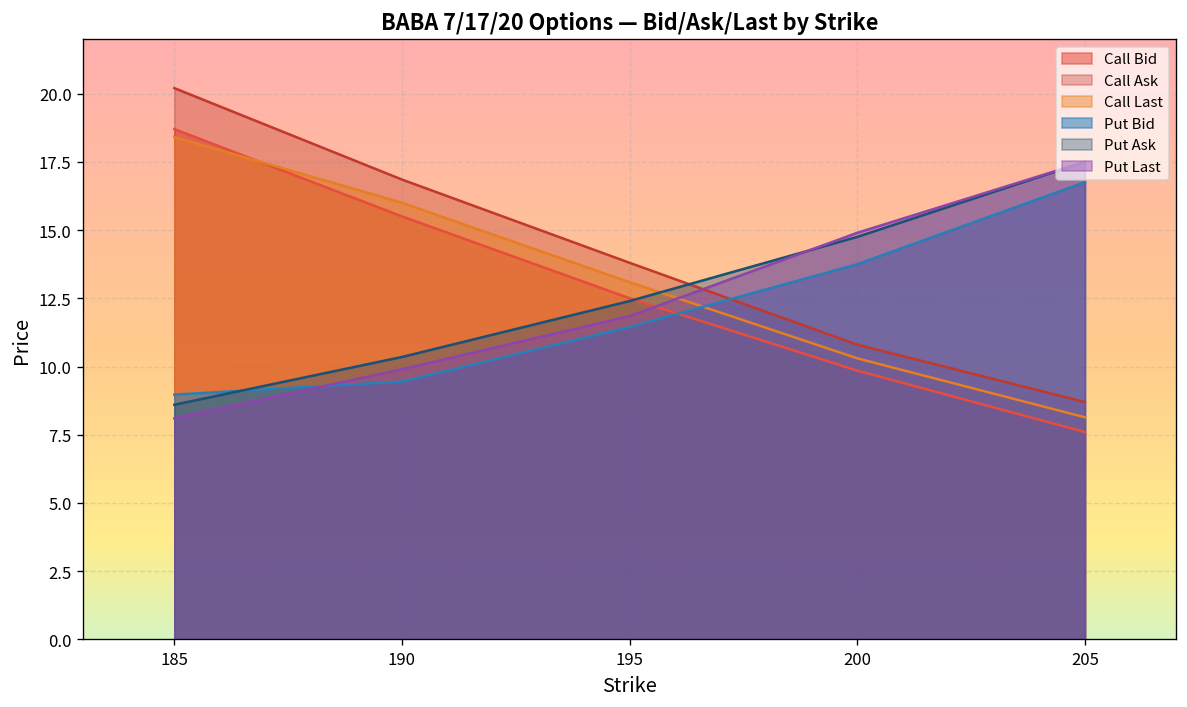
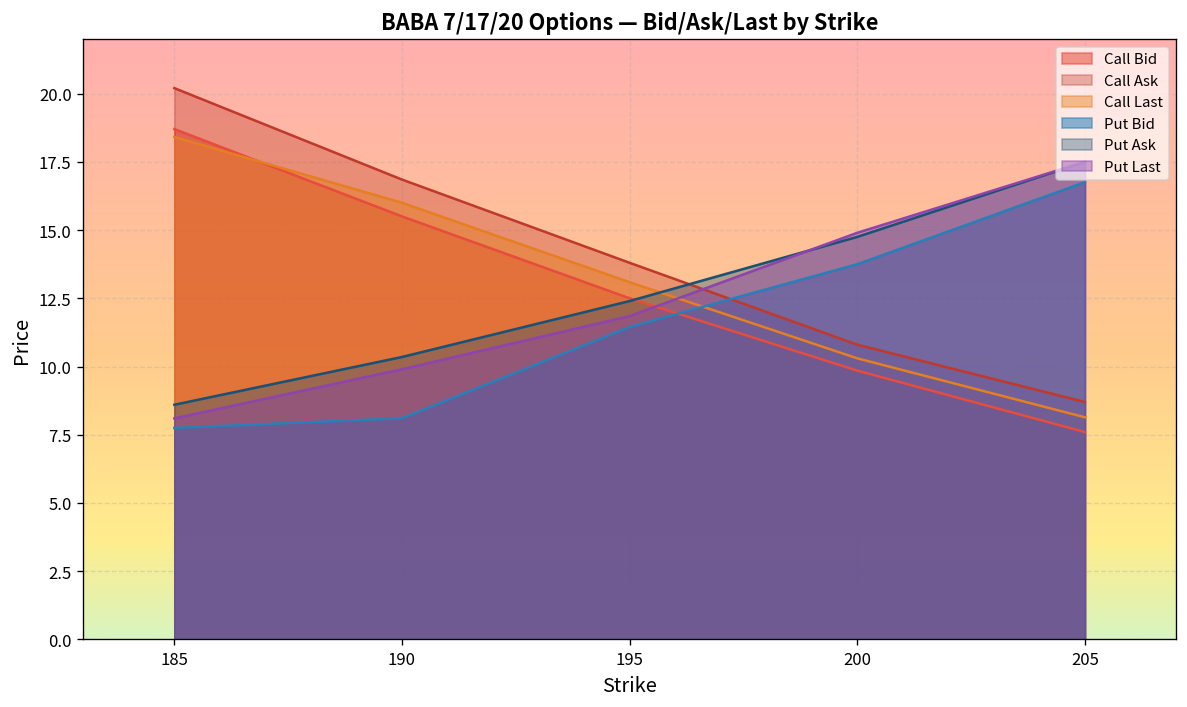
Put Bid, 185: 9.0 -> 7.8
Put Bid, 190: 9.4 -> 8.1
